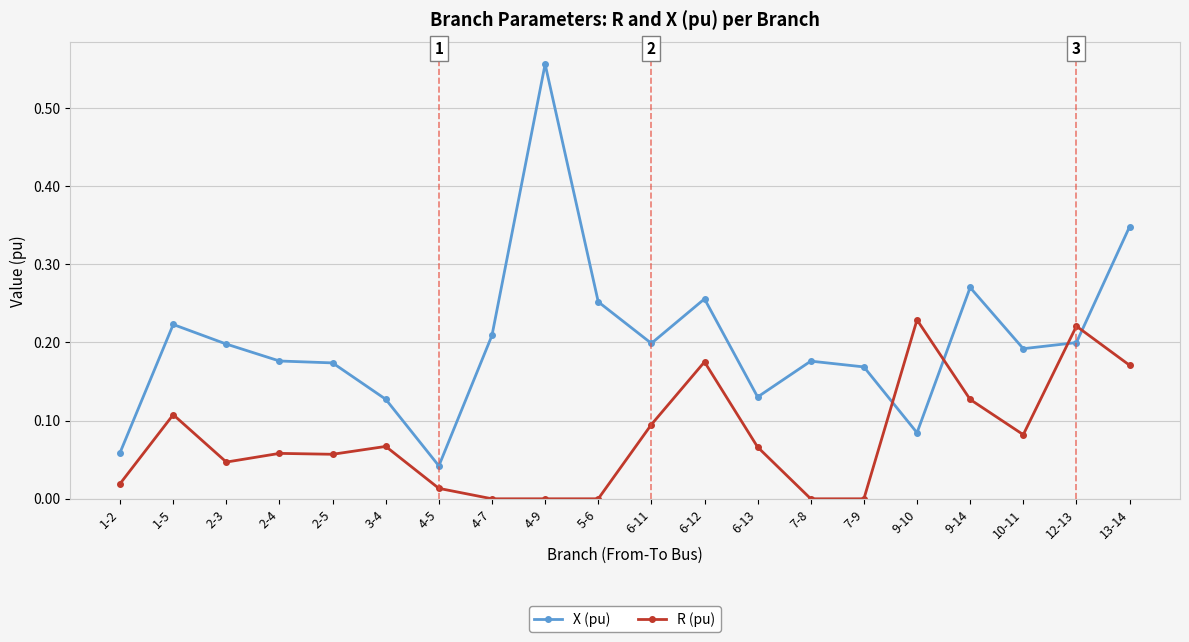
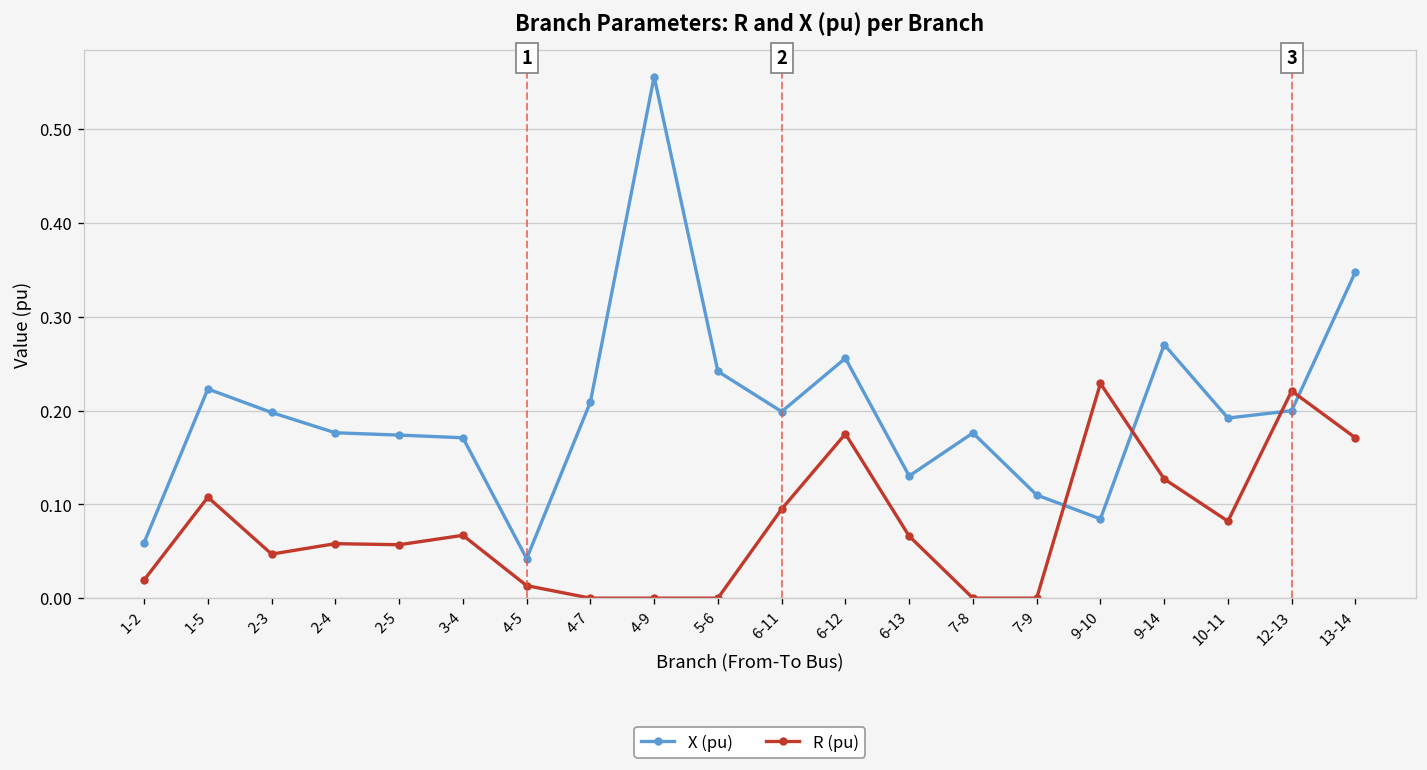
X (pu), 3-4: 0.13 -> 0.17
X (pu), 5-6: 0.25 -> 0.24
X (pu), 7-9: 0.17 -> 0.11
